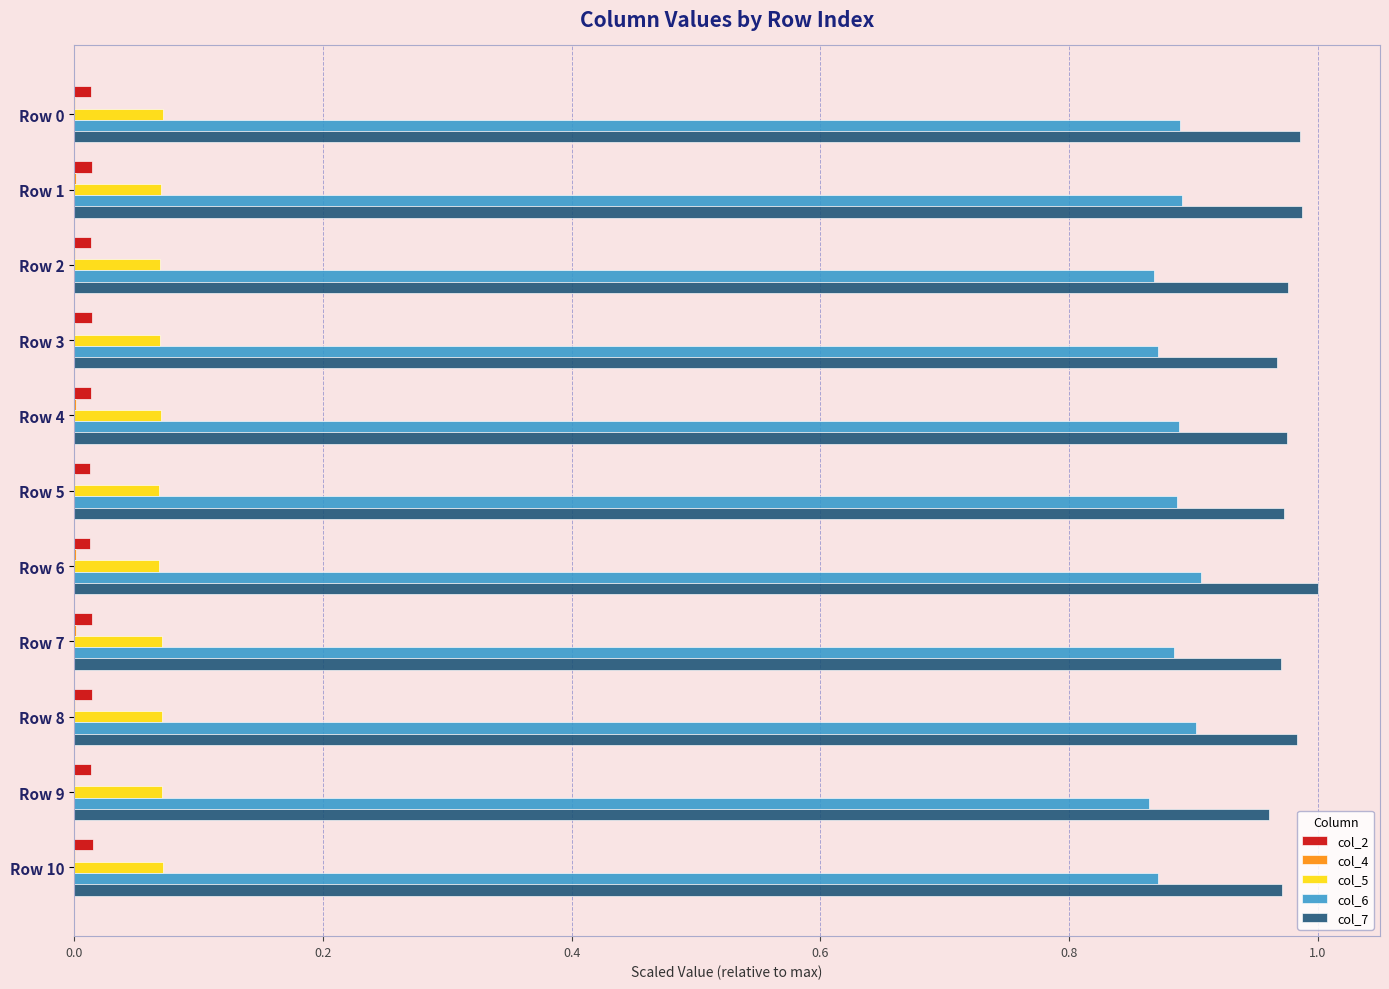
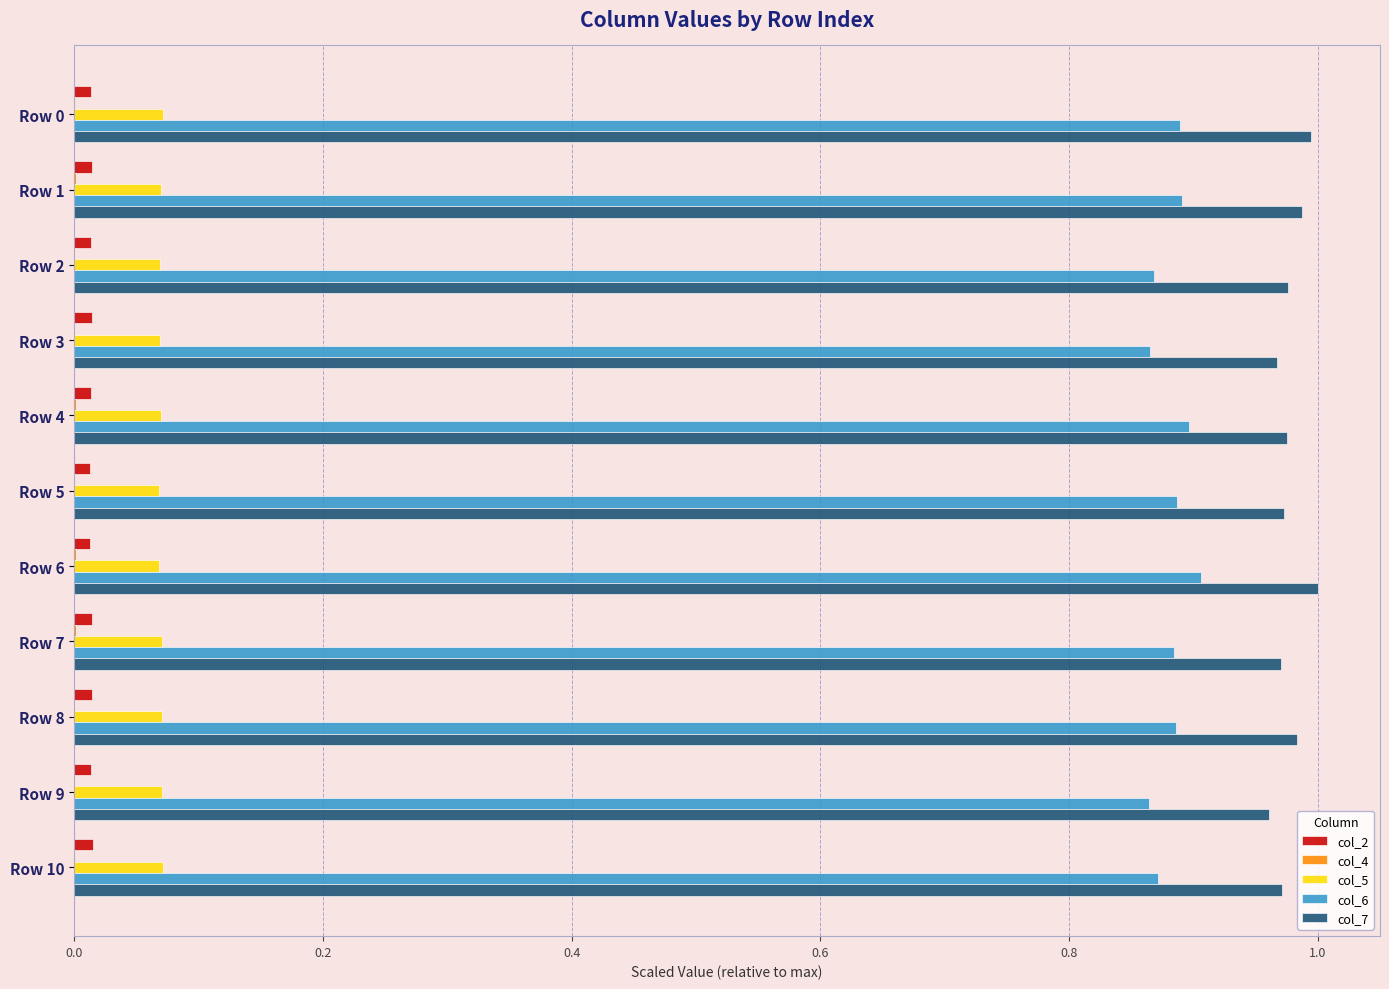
col_7, Row 0: 0.986 -> 0.994
col_6, Row 3: 0.872 -> 0.865
col_6, Row 4: 0.888 -> 0.896
col_6, Row 8: 0.902 -> 0.886
